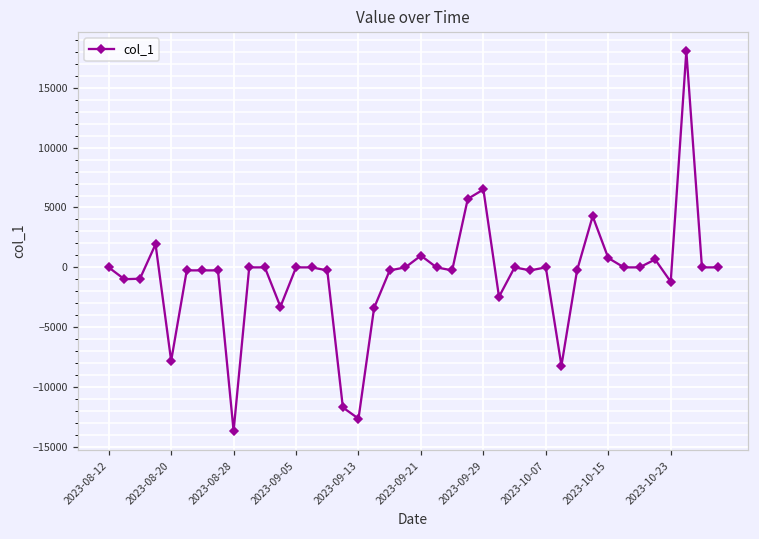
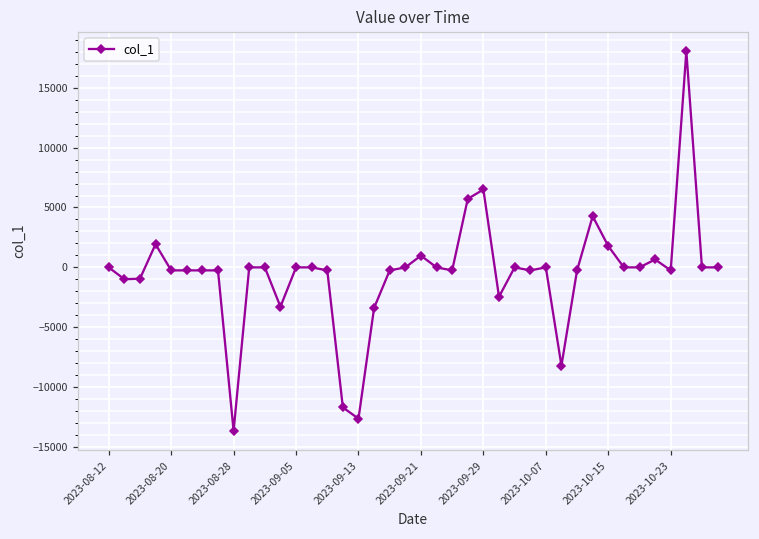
2023-08-20: -7800 -> -200
2023-10-15: 800 -> 1800
2023-10-23: -1200 -> -200
